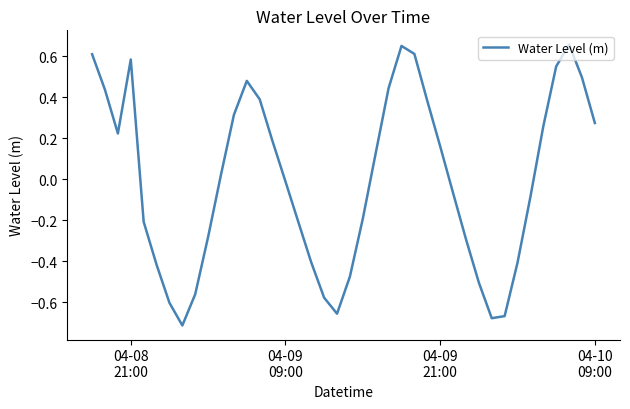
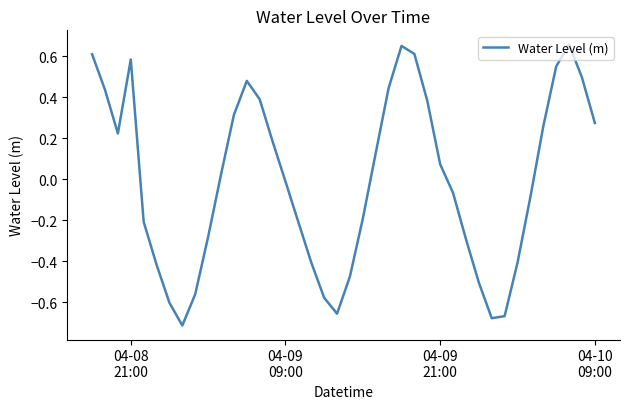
04-09 21:00: 0.16 -> 0.07
